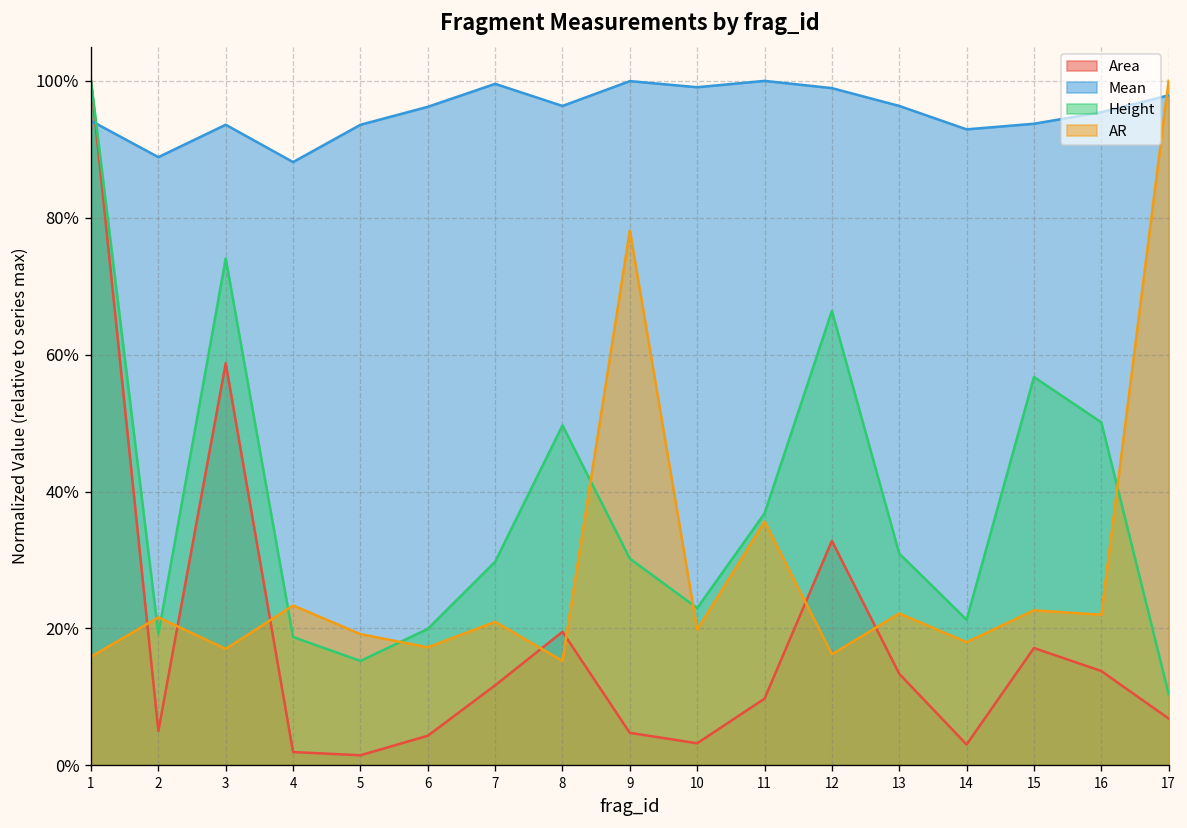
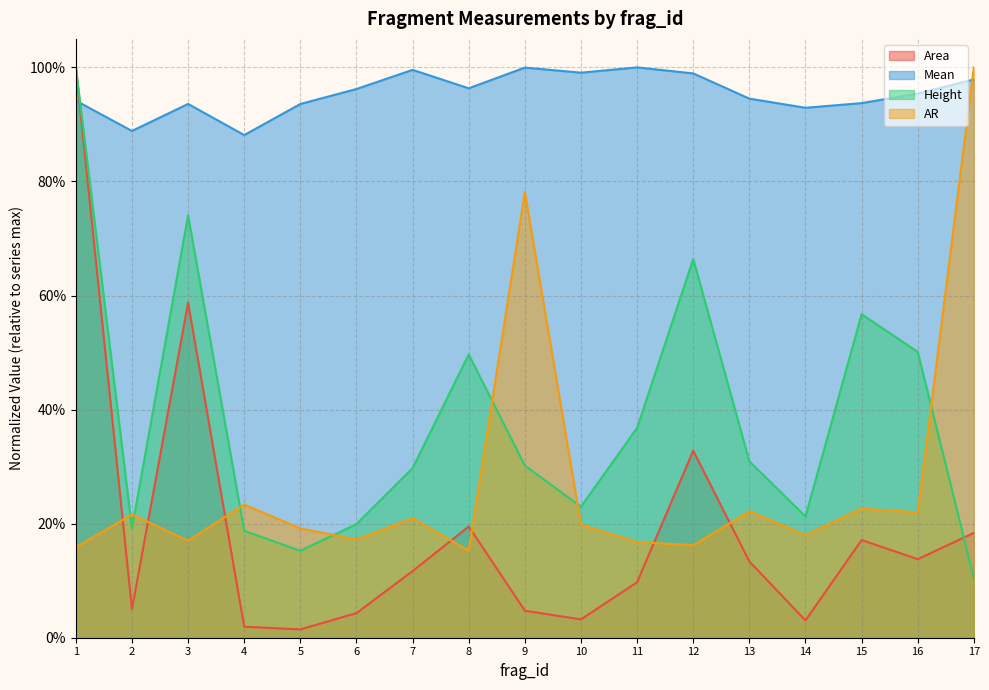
AR, 11: 36% -> 17%
Mean, 13: 96% -> 95%
Area, 17: 7% -> 18%
